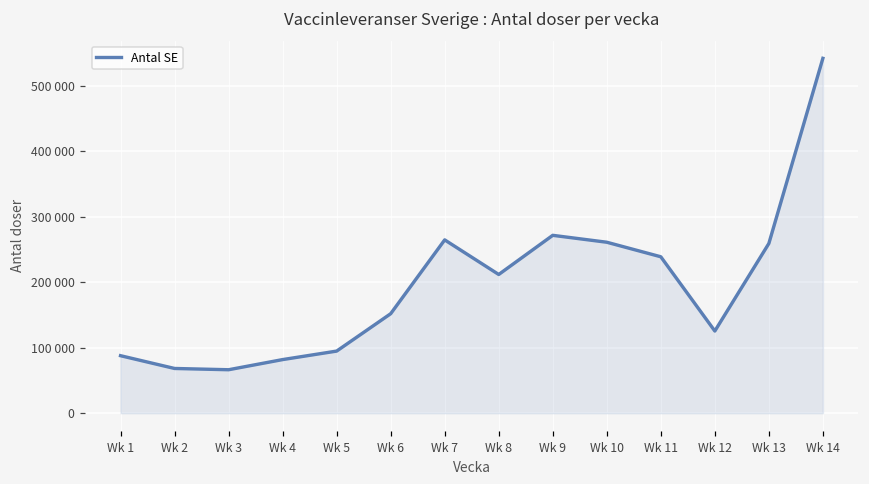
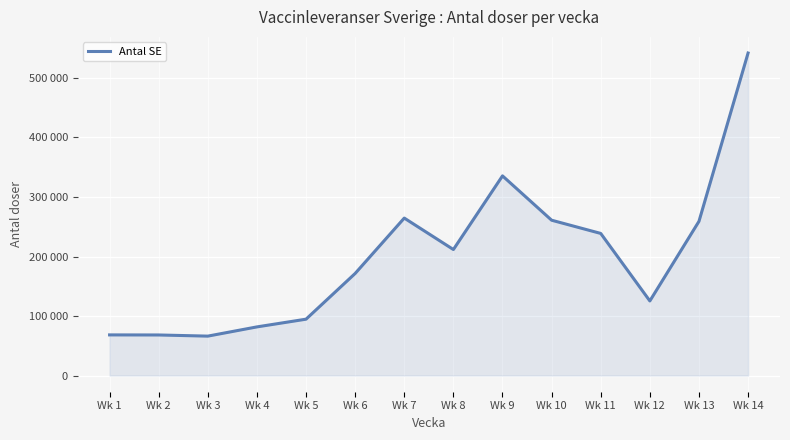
Wk 1: 90000 -> 70000
Wk 6: 150000 -> 170000
Wk 9: 270000 -> 340000
